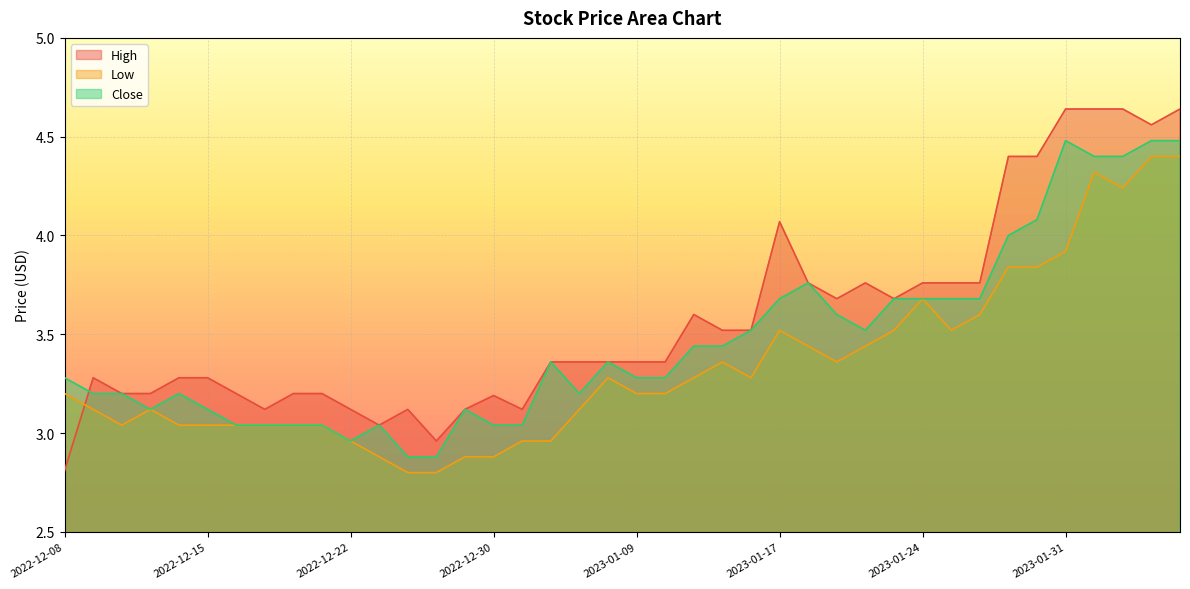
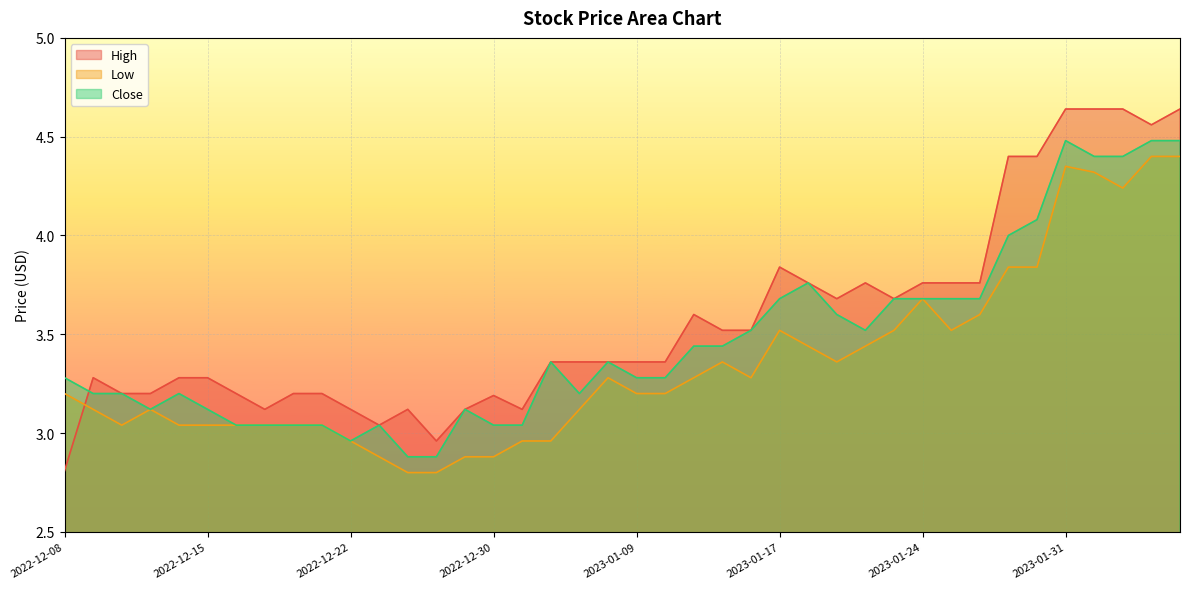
High, 2023-01-17: 4.07 -> 3.84
Low, 2023-01-31: 3.92 -> 4.35
